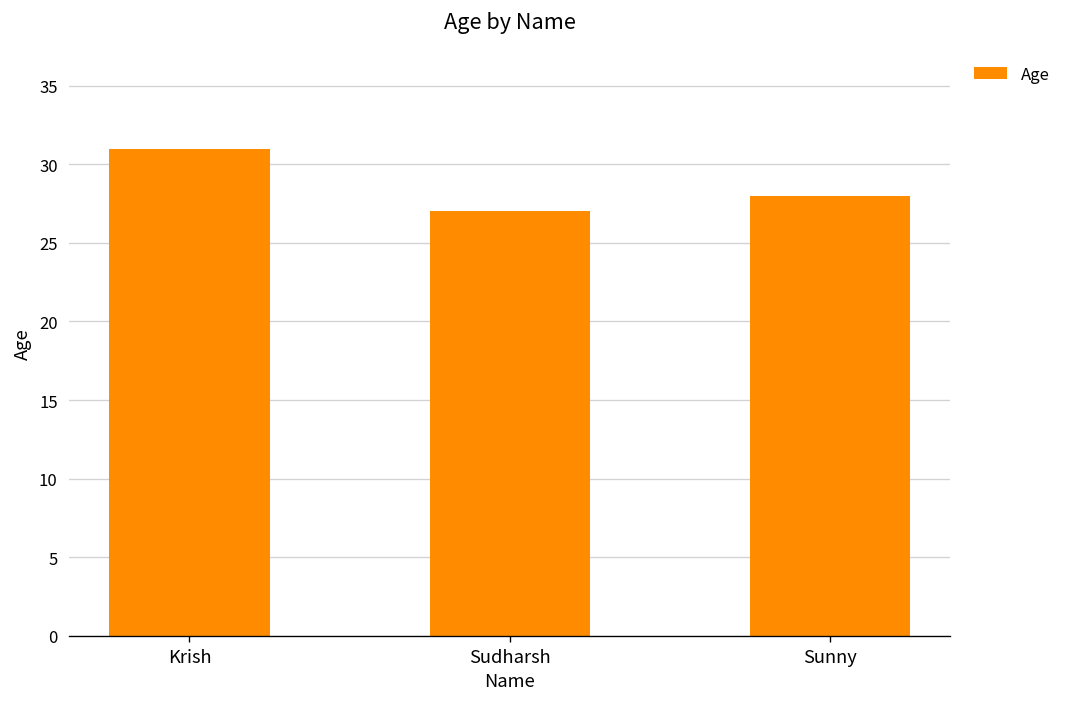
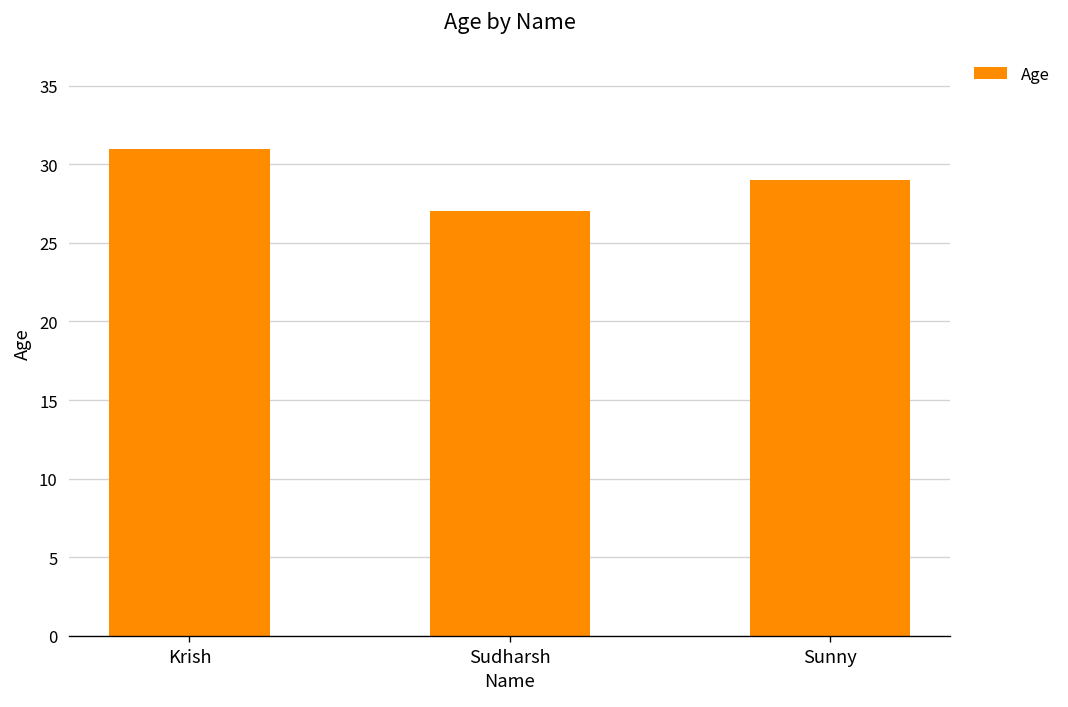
Sunny: 28 -> 29
